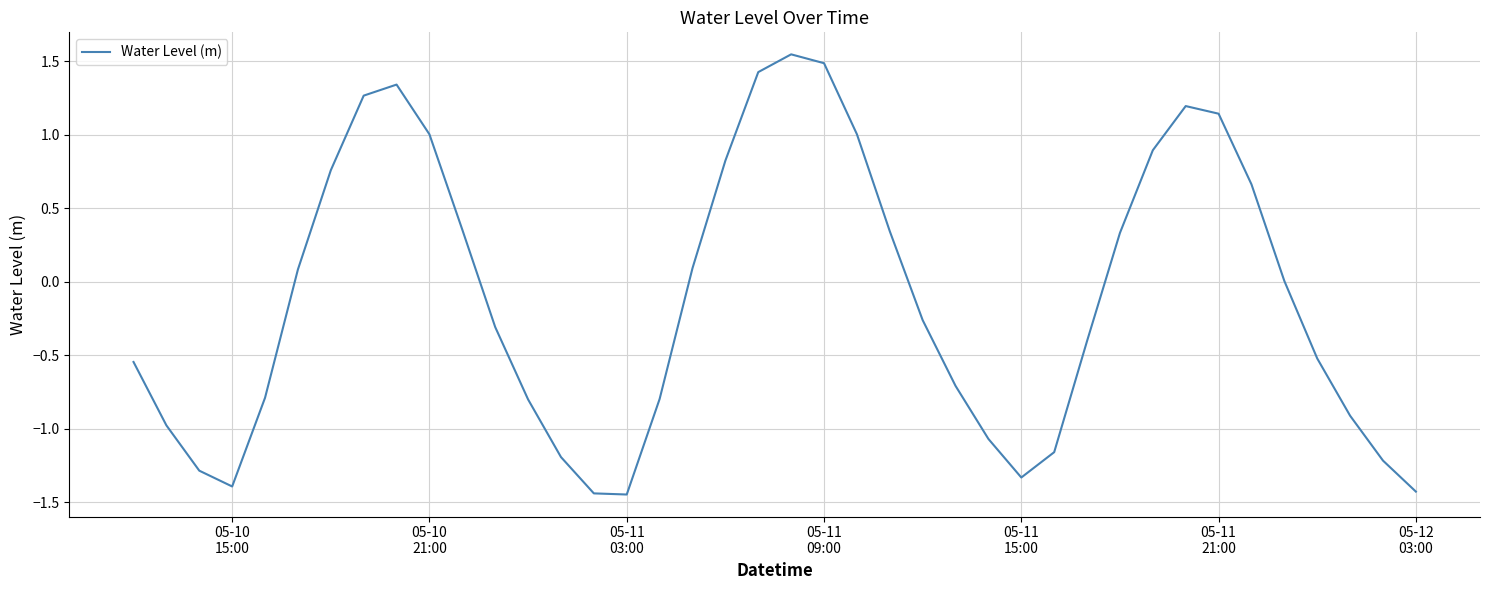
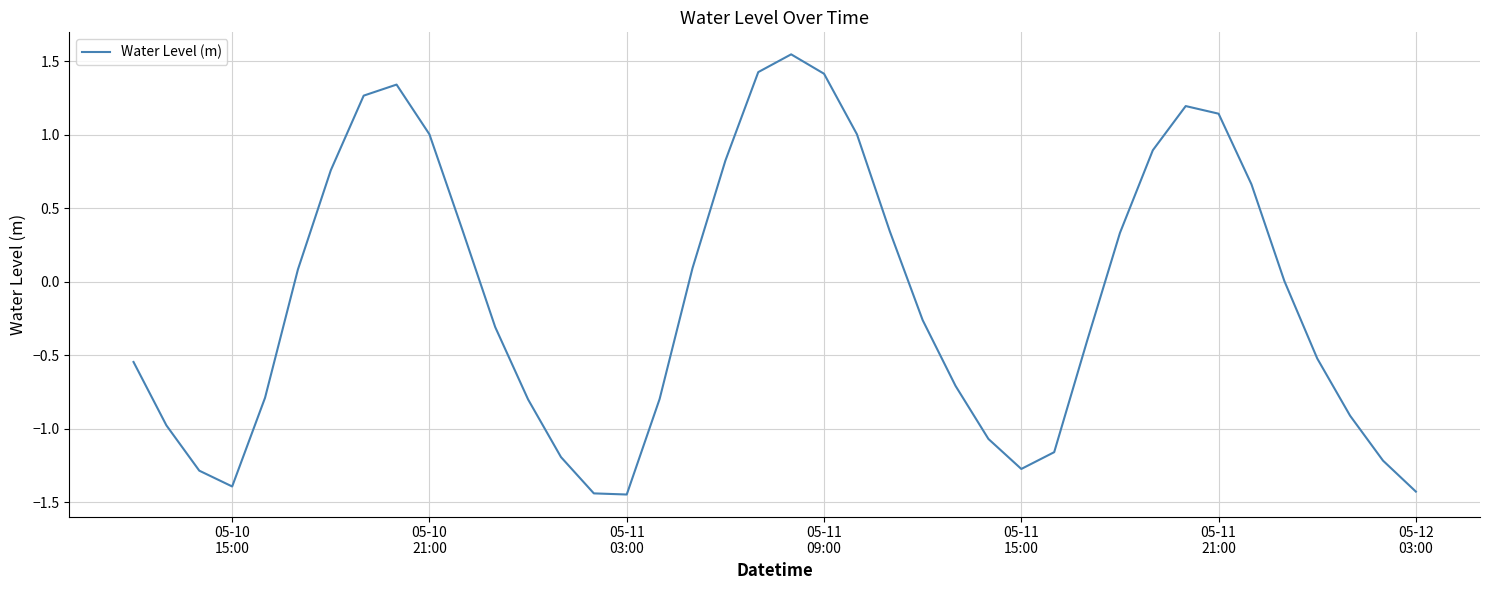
05-11 09:00: 1.49 -> 1.41
05-11 15:00: -1.33 -> -1.27
